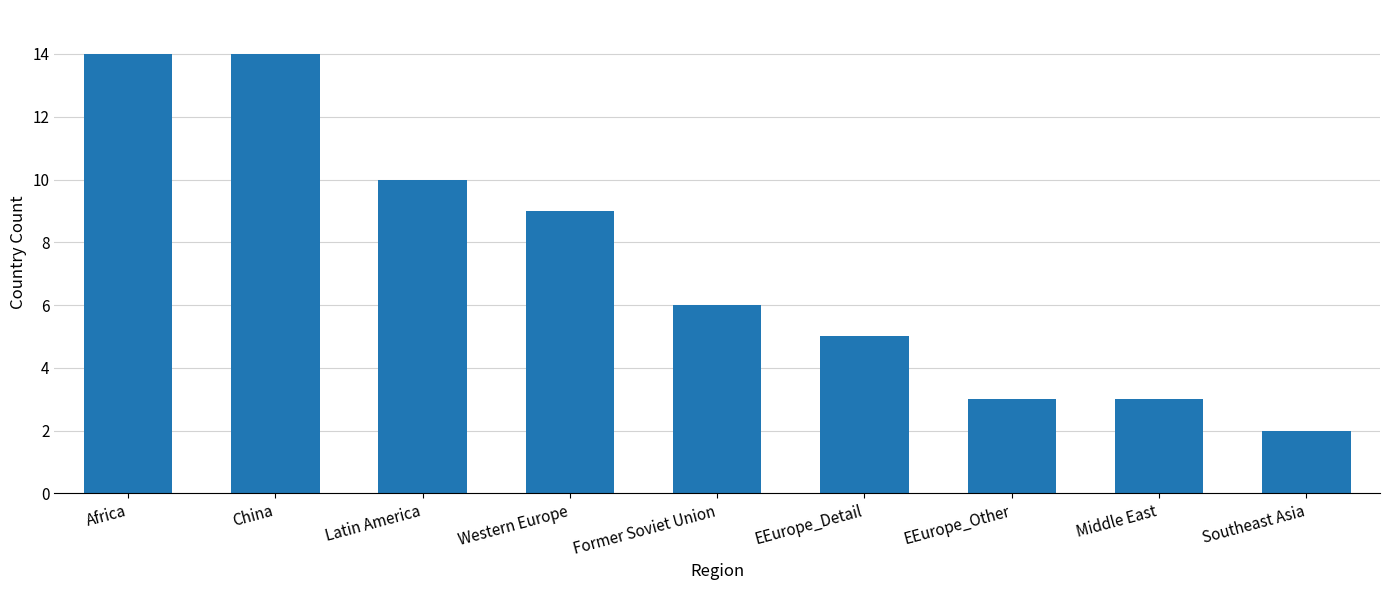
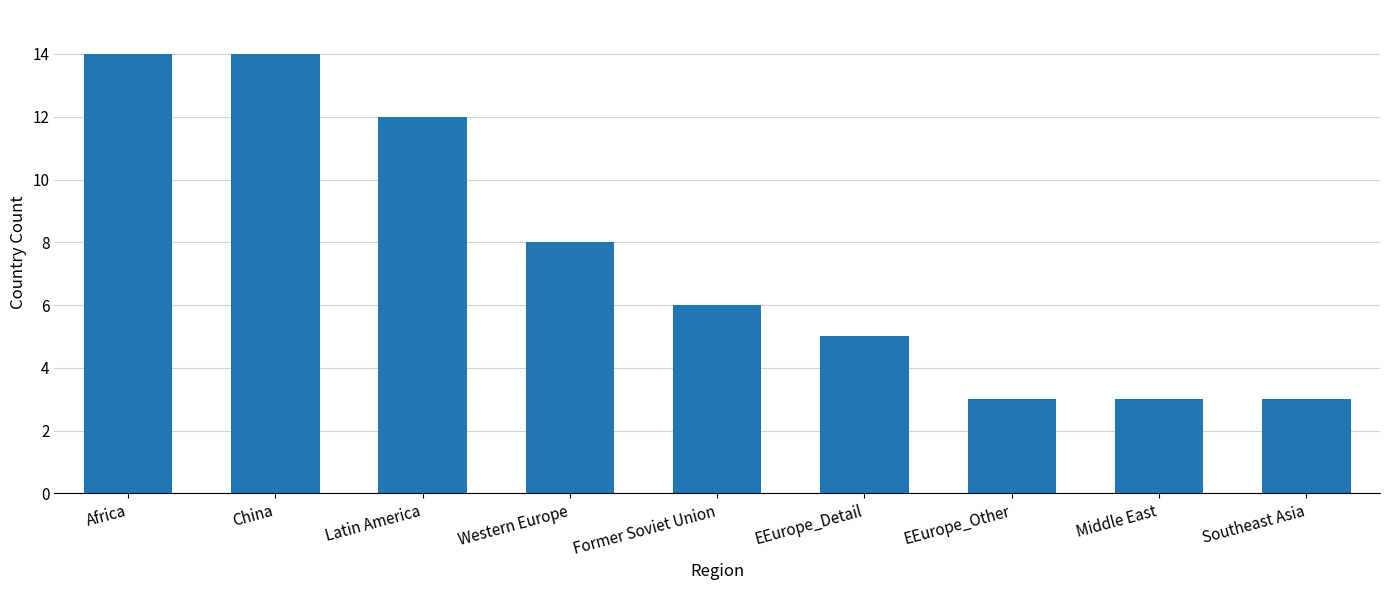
Latin America: 10 -> 12
Western Europe: 9 -> 8
Southeast Asia: 2 -> 3
